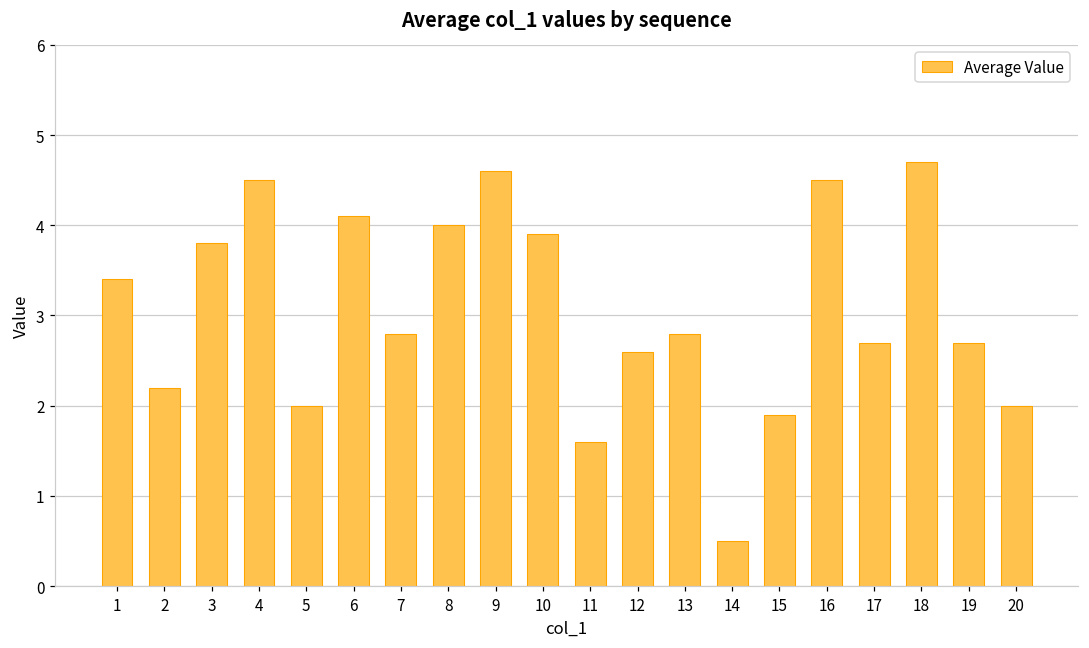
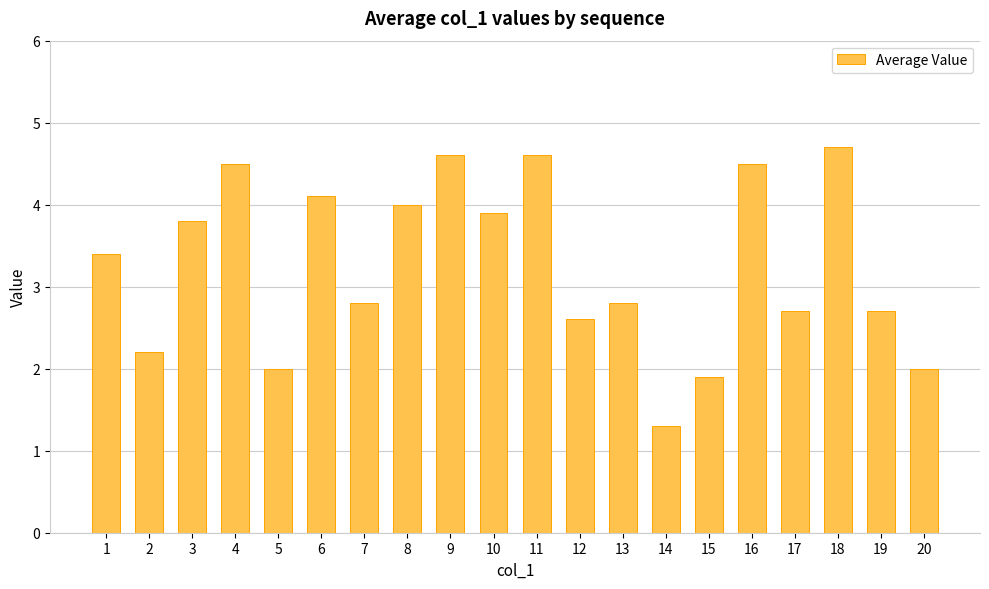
11: 1.6 -> 4.6
14: 0.5 -> 1.3
